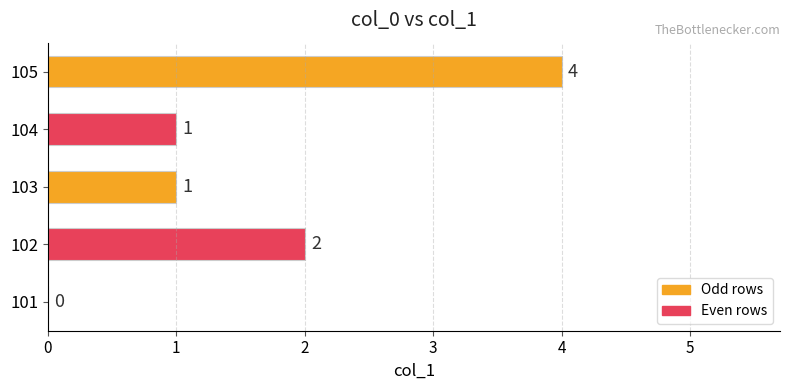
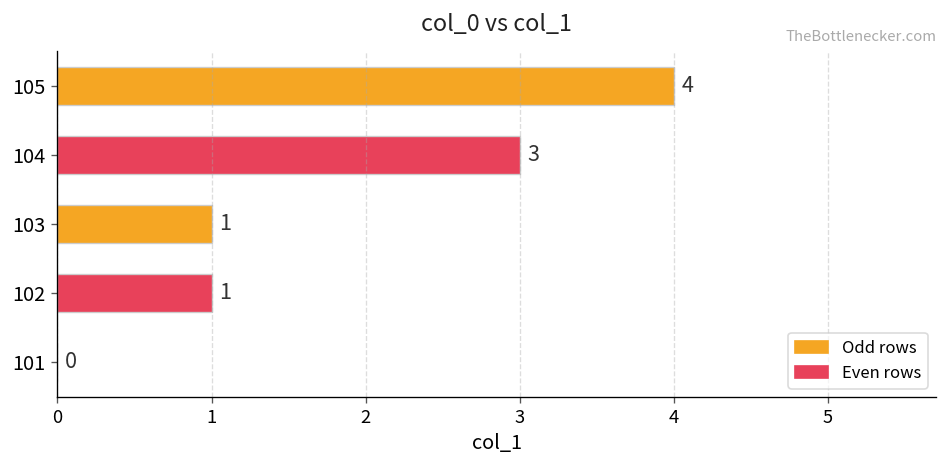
104: 1 -> 3
102: 2 -> 1
